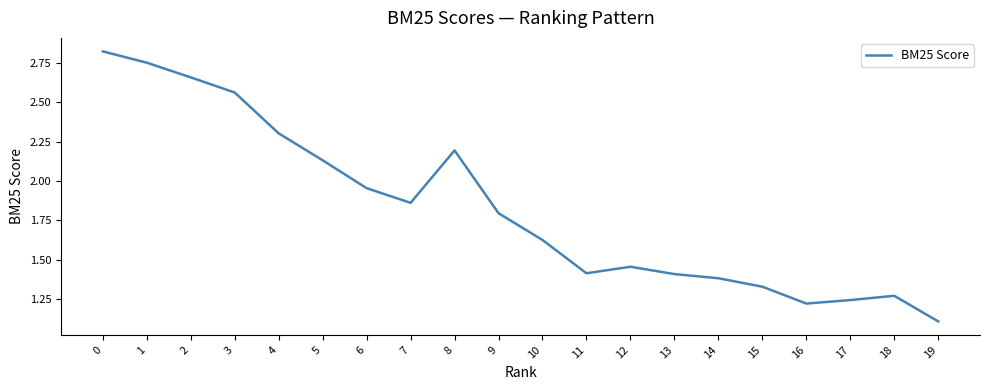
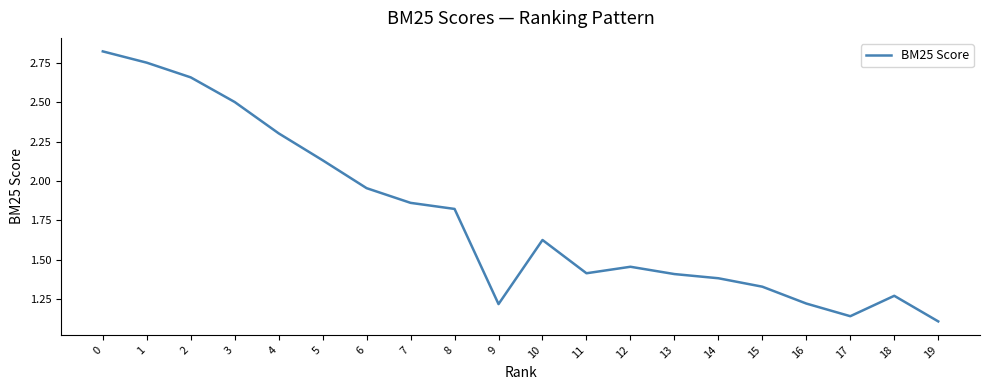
3: 2.56 -> 2.50
8: 2.19 -> 1.82
9: 1.79 -> 1.22
17: 1.24 -> 1.14
